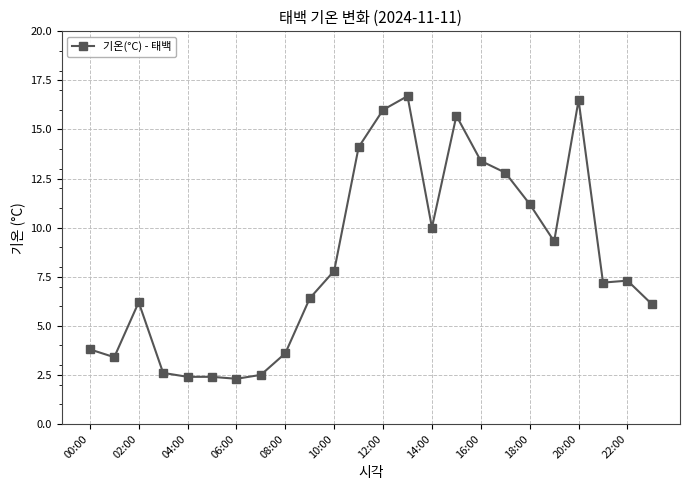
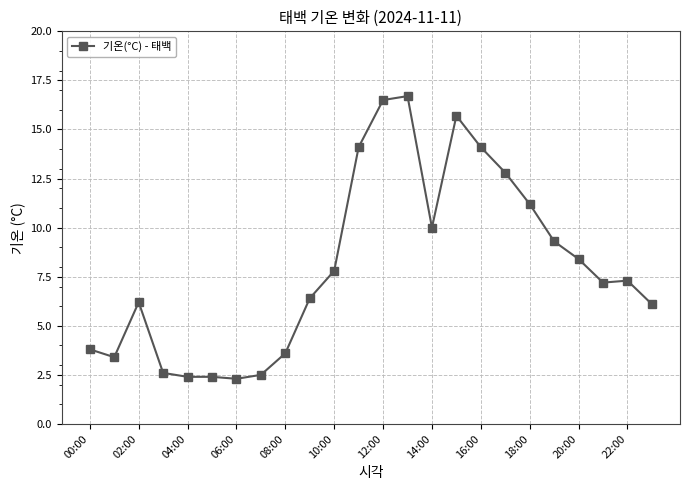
12:00: 16.0 -> 16.5
16:00: 13.4 -> 14.1
20:00: 16.5 -> 8.4
